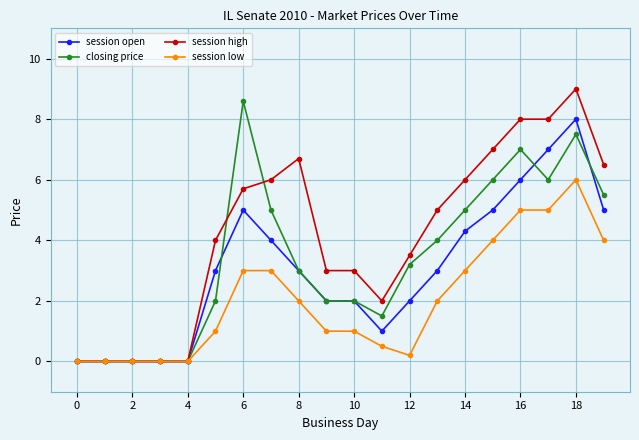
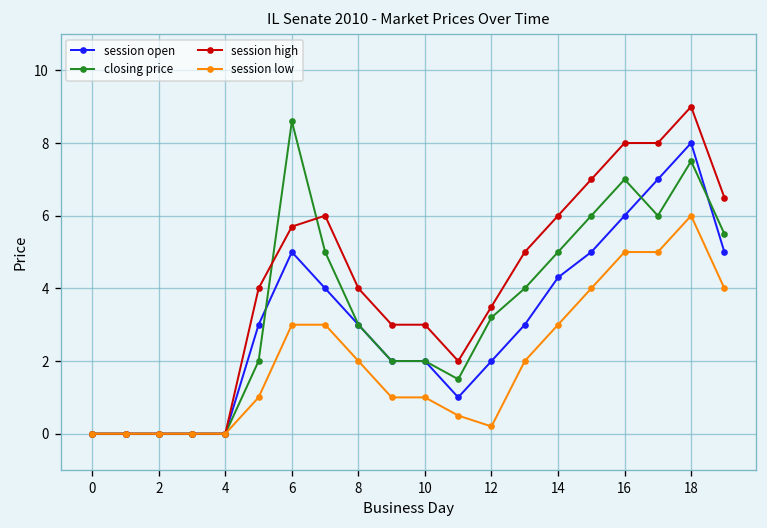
session high, 8: 6.7 -> 4.0
